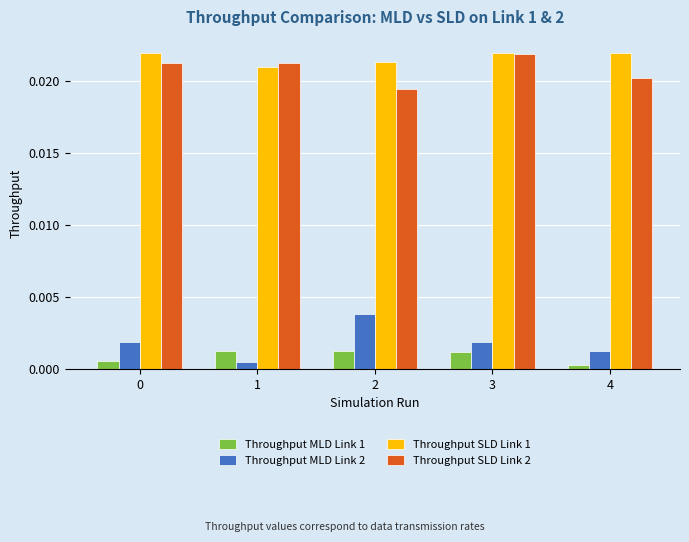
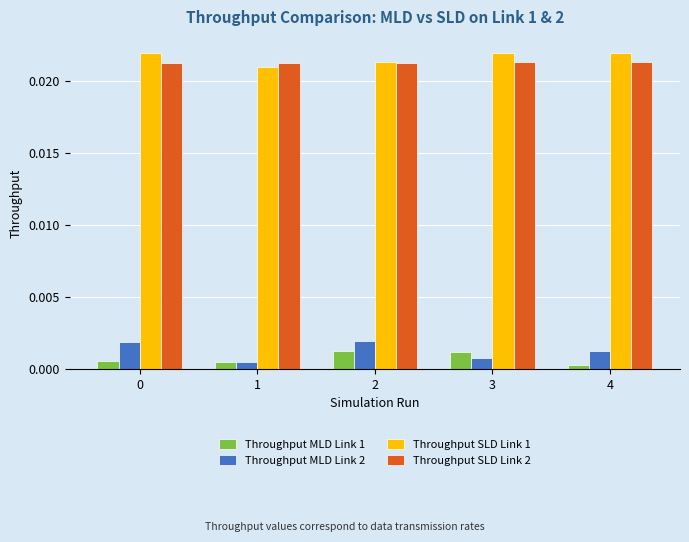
Throughput MLD Link 1, 1: 0.0013 -> 0.0005
Throughput MLD Link 2, 2: 0.0038 -> 0.0019
Throughput SLD Link 2, 2: 0.0194 -> 0.0212
Throughput MLD Link 2, 3: 0.0019 -> 0.0008
Throughput SLD Link 2, 3: 0.0219 -> 0.0213
Throughput SLD Link 2, 4: 0.0202 -> 0.0213
